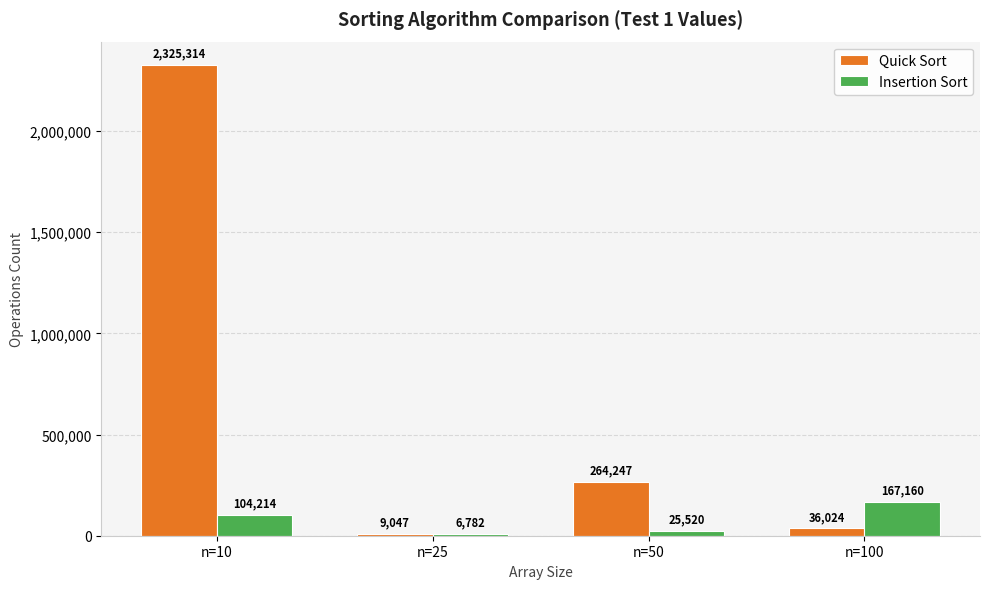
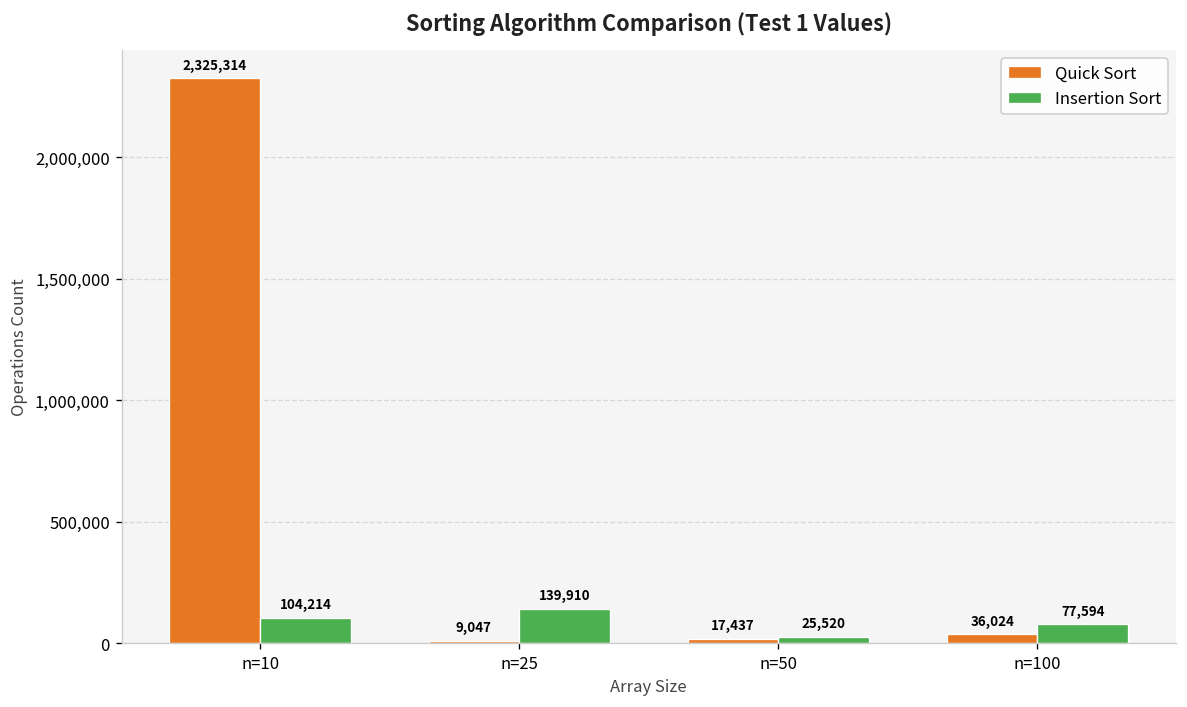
Insertion Sort, n=25: 6,782 -> 139,910
Quick Sort, n=50: 264,247 -> 17,437
Insertion Sort, n=100: 167,160 -> 77,594
